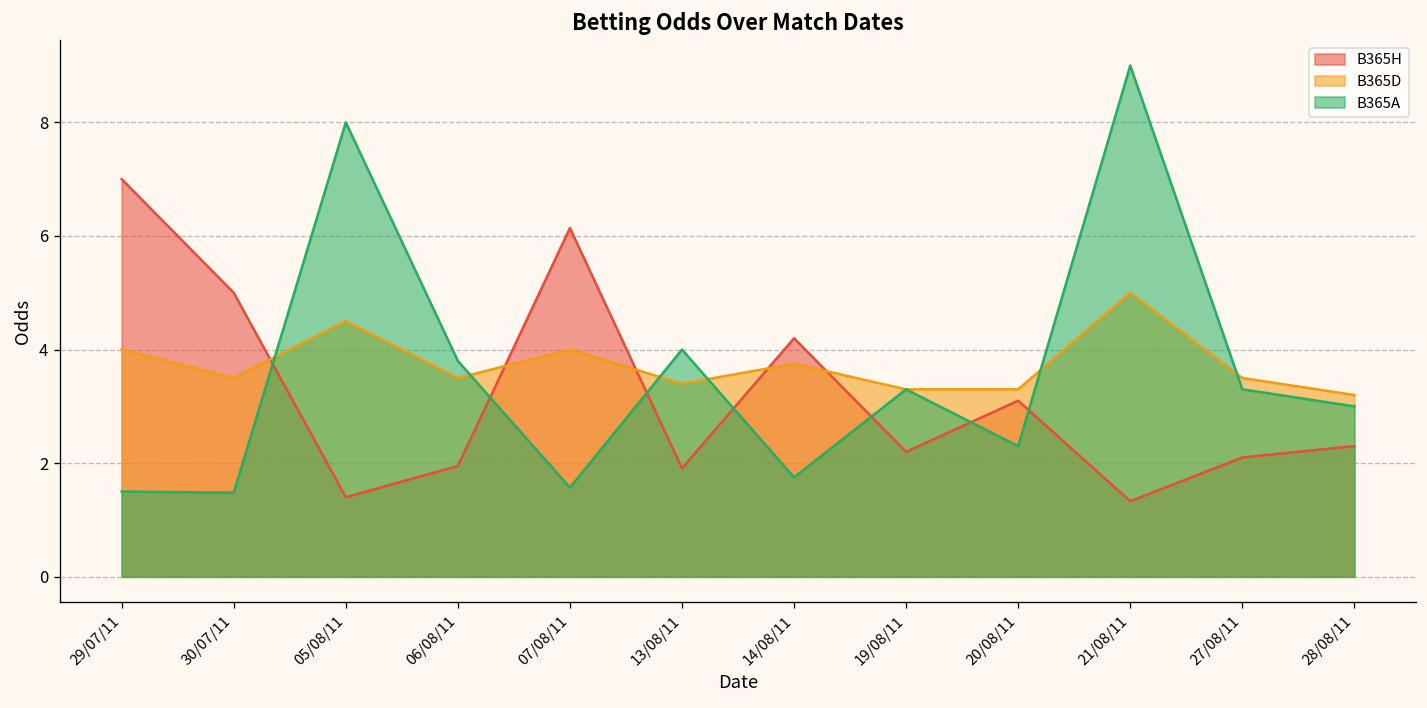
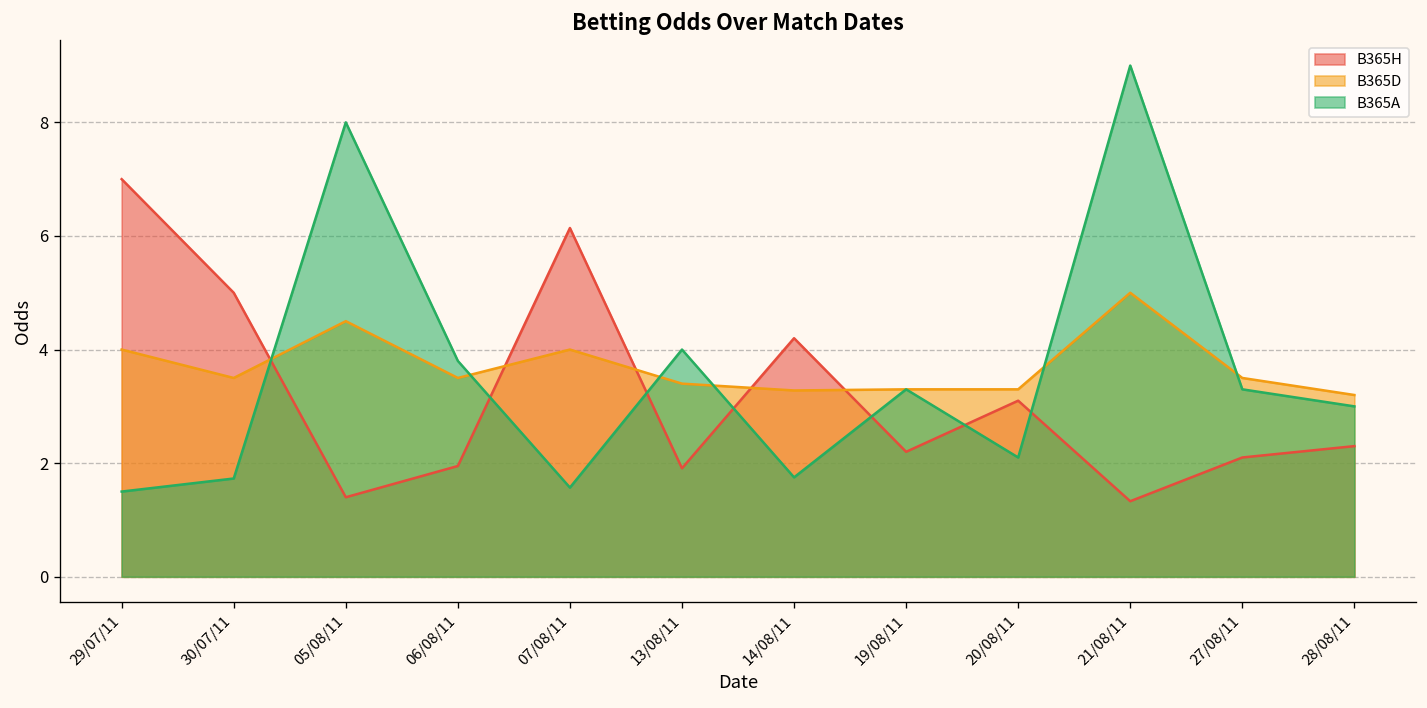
B365A, 30/07/11: 1.5 -> 1.7
B365D, 14/08/11: 3.8 -> 3.3
B365A, 20/08/11: 2.3 -> 2.1
